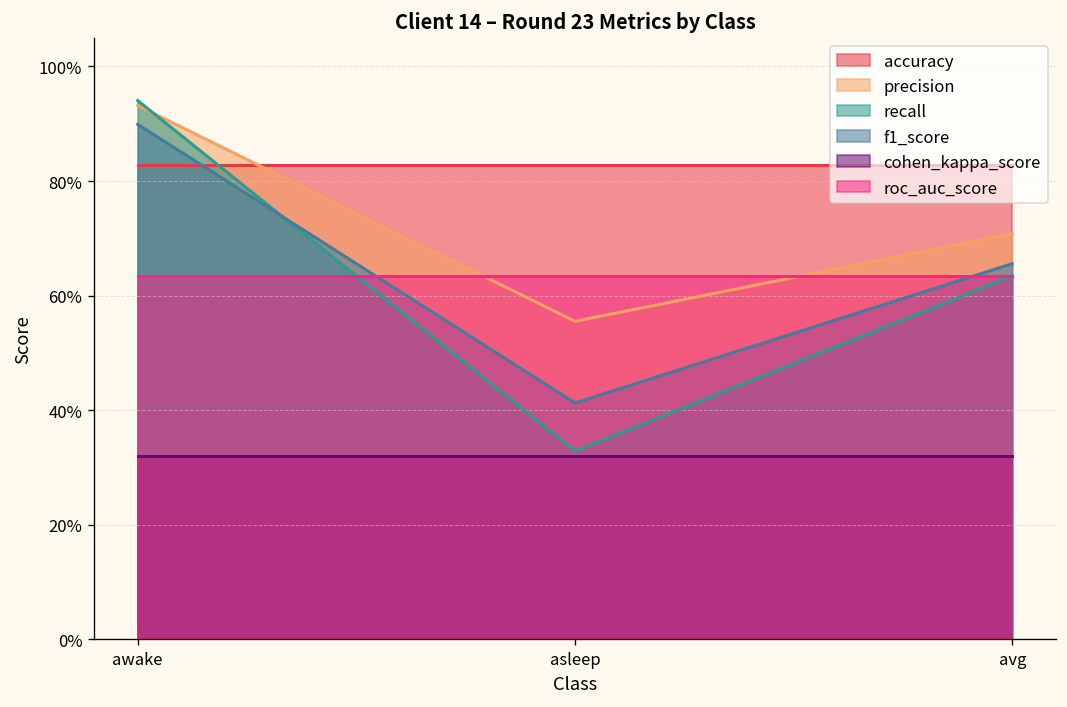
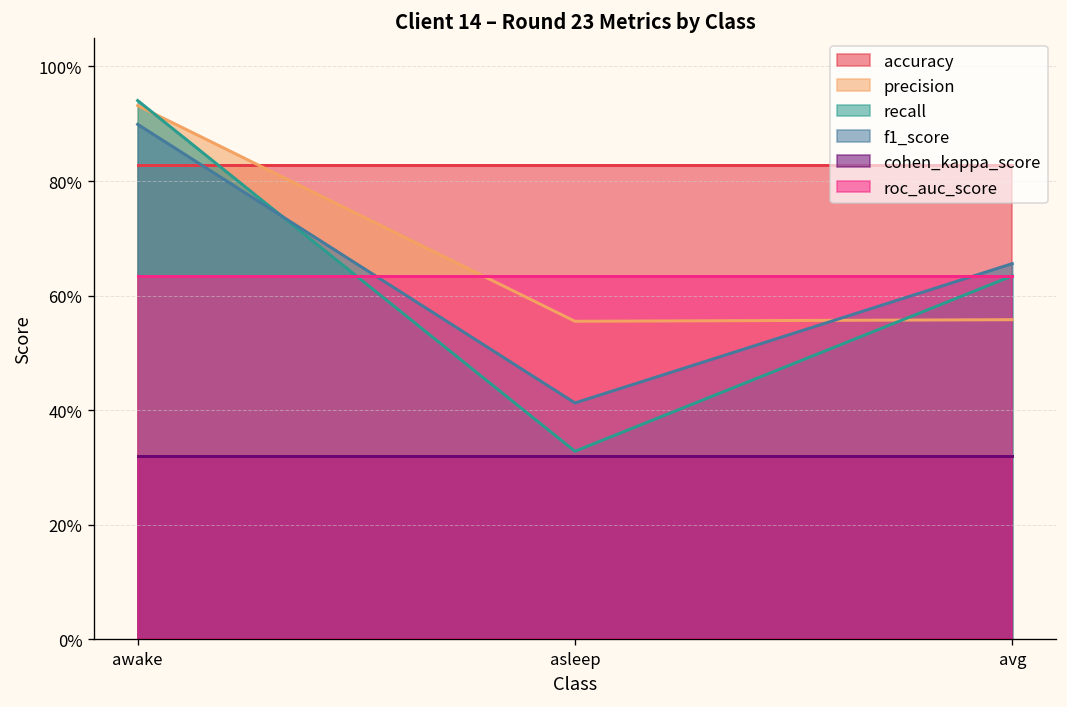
precision, avg: 71% -> 56%
